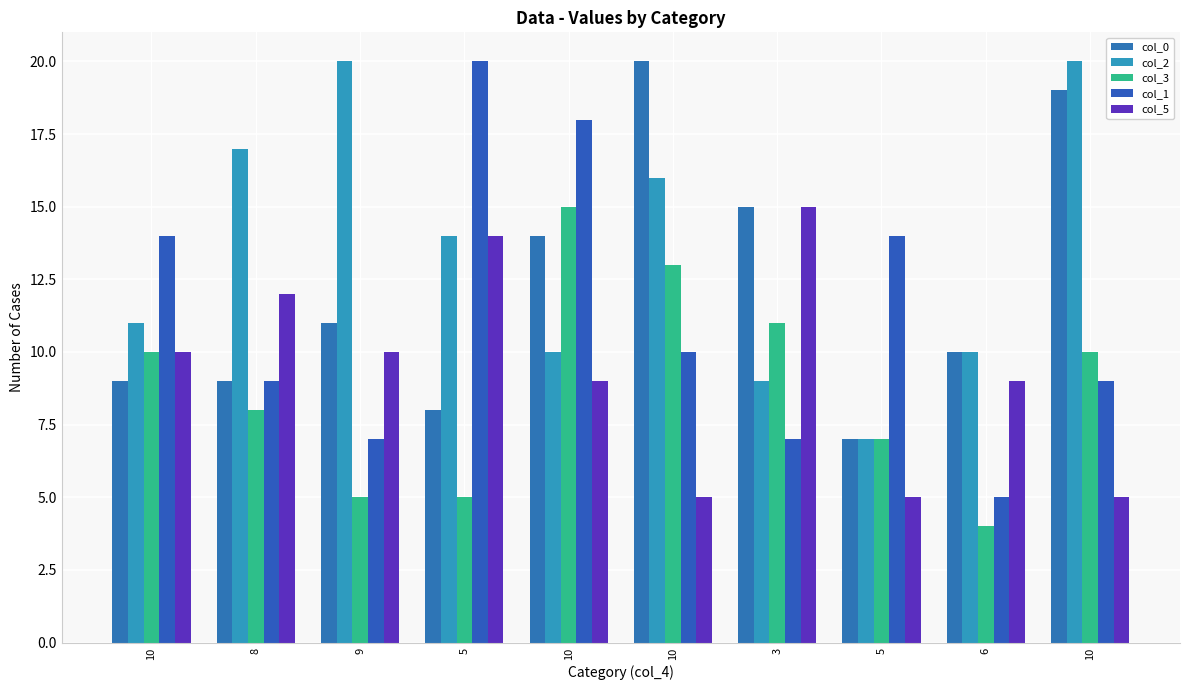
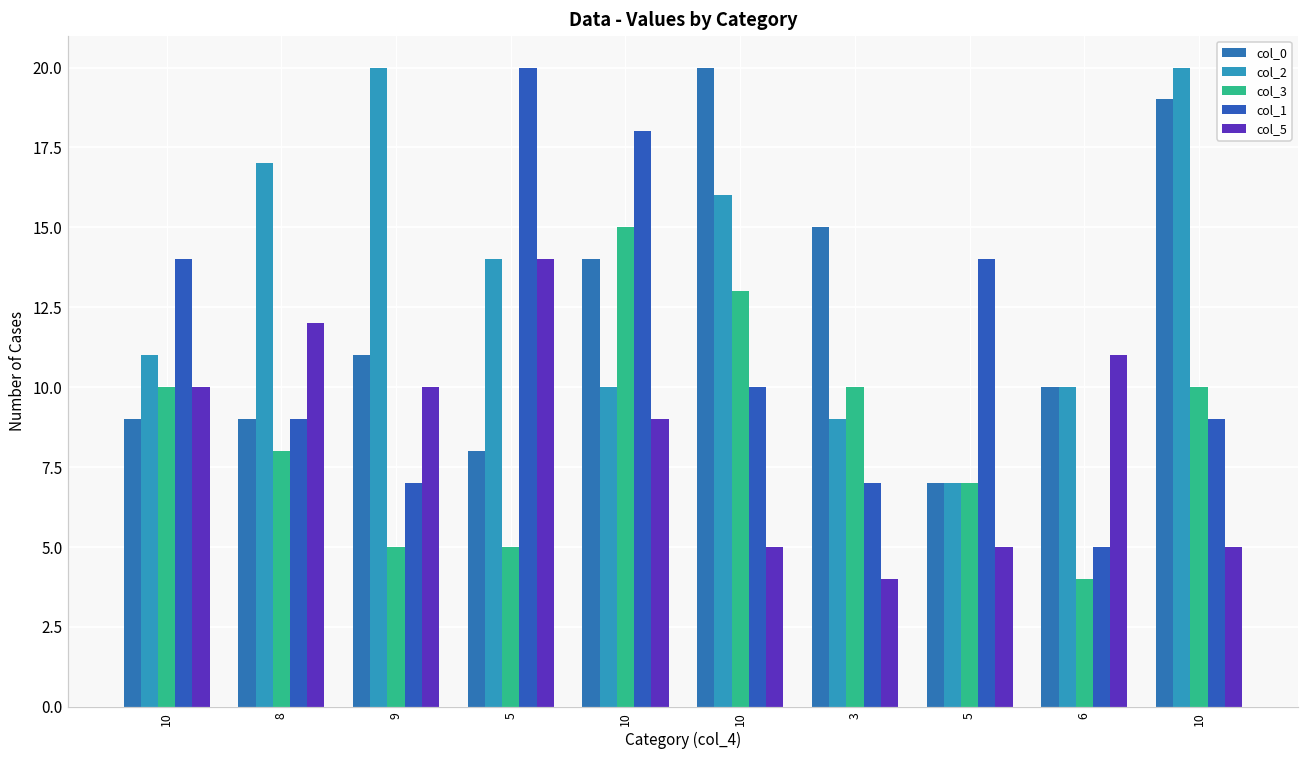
col_3, 3: 11 -> 10
col_5, 3: 15 -> 4
col_5, 6: 9 -> 11
